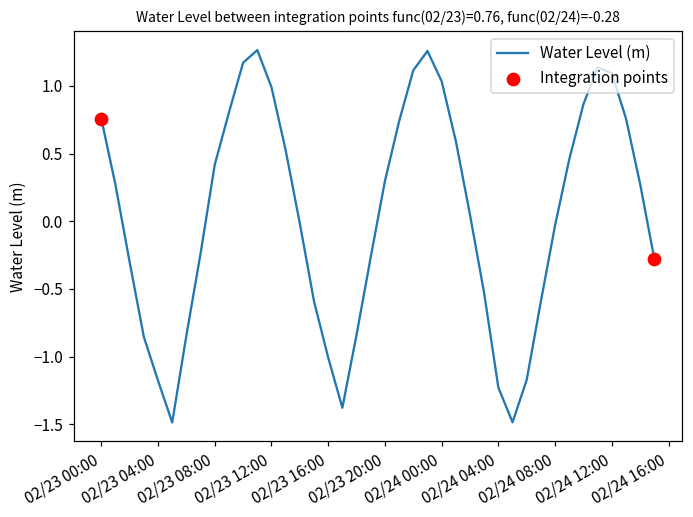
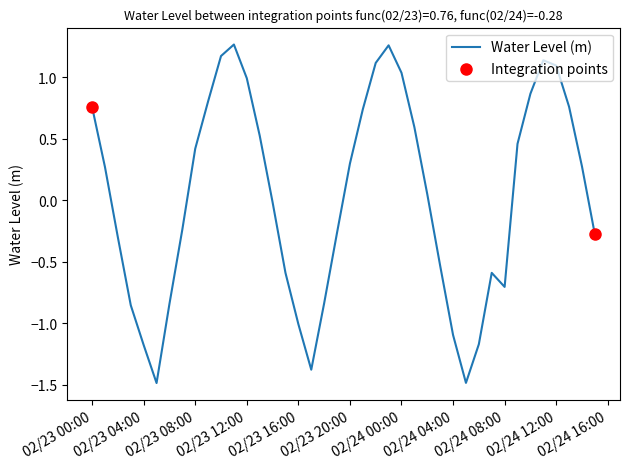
Water Level (m), 02/24 04:00: -1.23 -> -1.10
Water Level (m), 02/24 08:00: -0.03 -> -0.71
